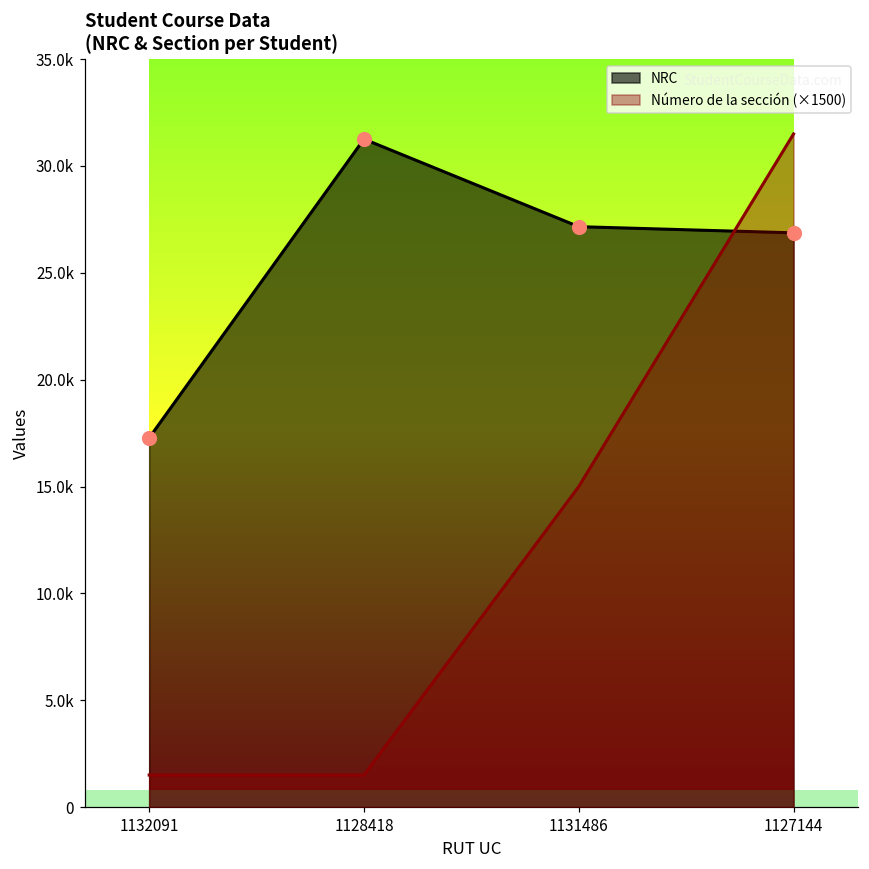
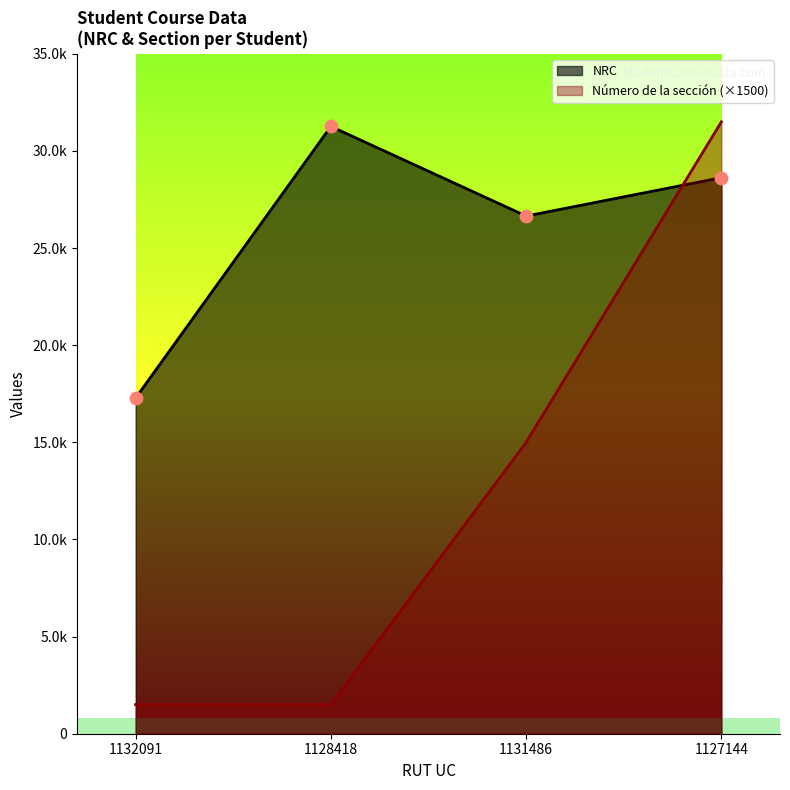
NRC, 1131486: 27200 -> 26600
NRC, 1127144: 26900 -> 28600
